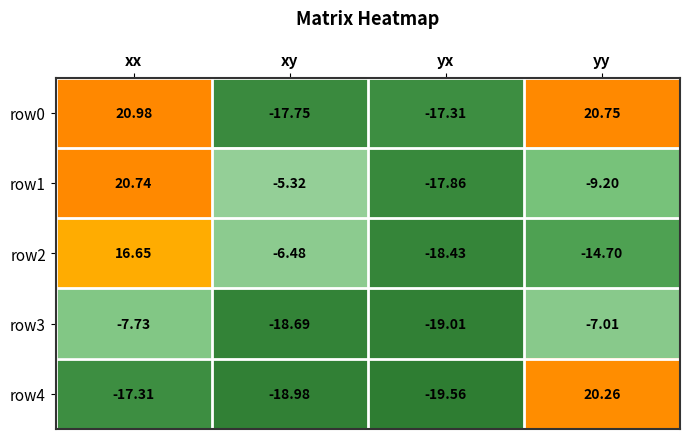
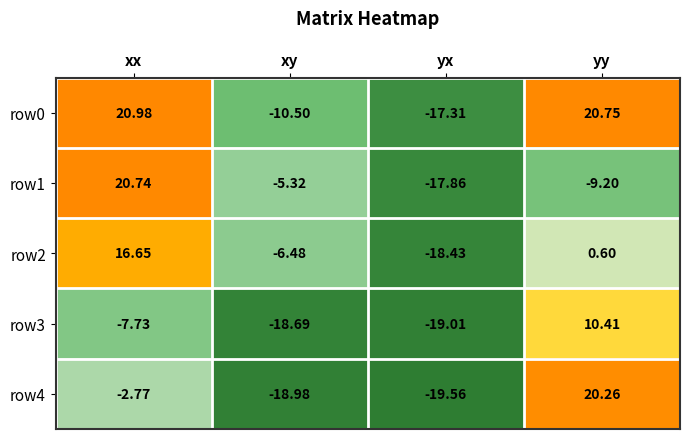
row0, xy: -17.75 -> -10.50
row2, yy: -14.70 -> 0.60
row3, yy: -7.01 -> 10.41
row4, xx: -17.31 -> -2.77
